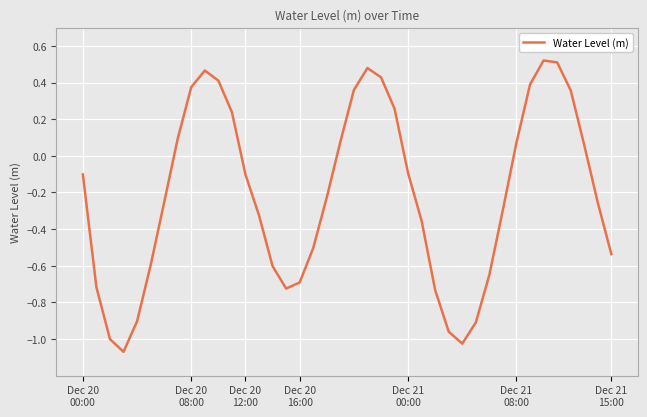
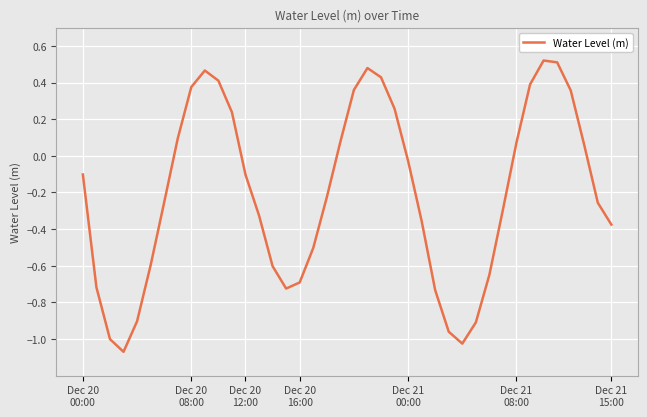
Dec 21 00:00: -0.09 -> -0.03
Dec 21 15:00: -0.54 -> -0.38
